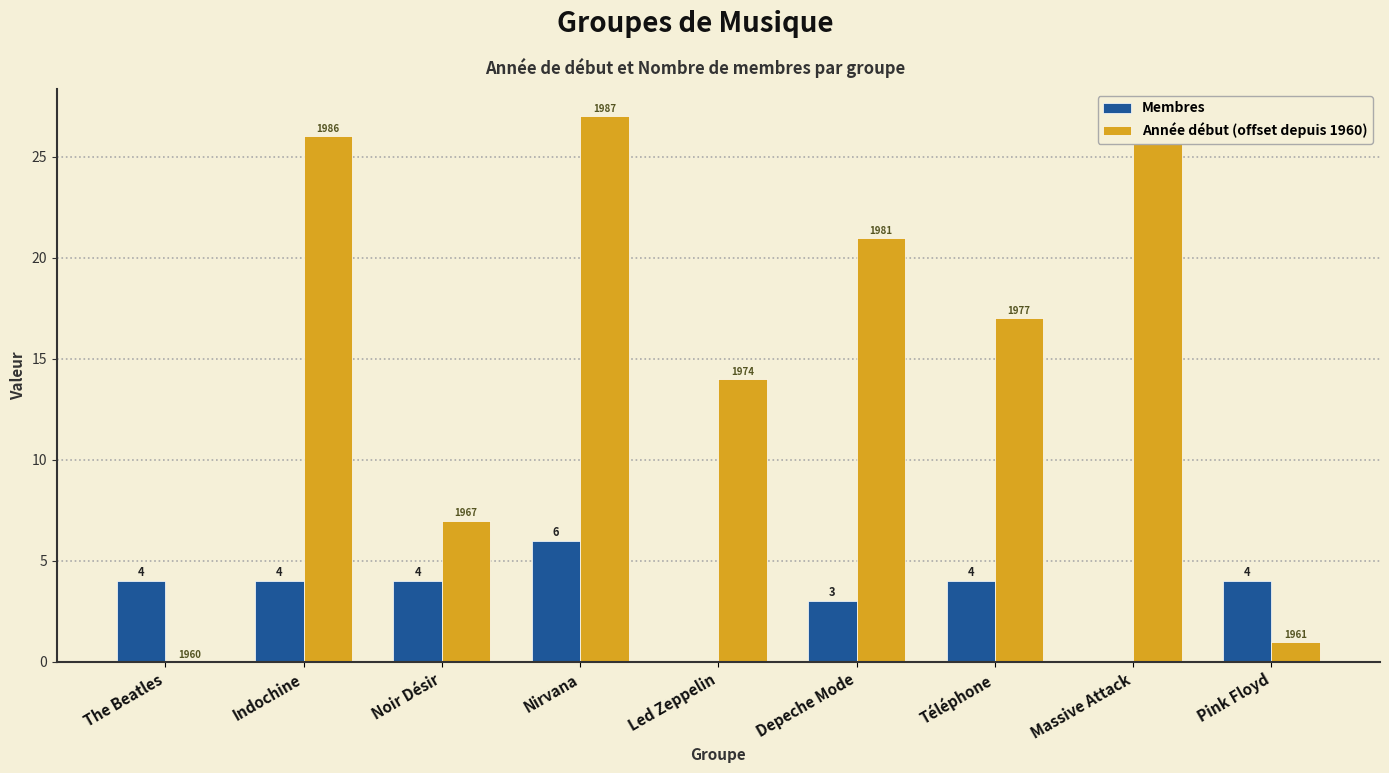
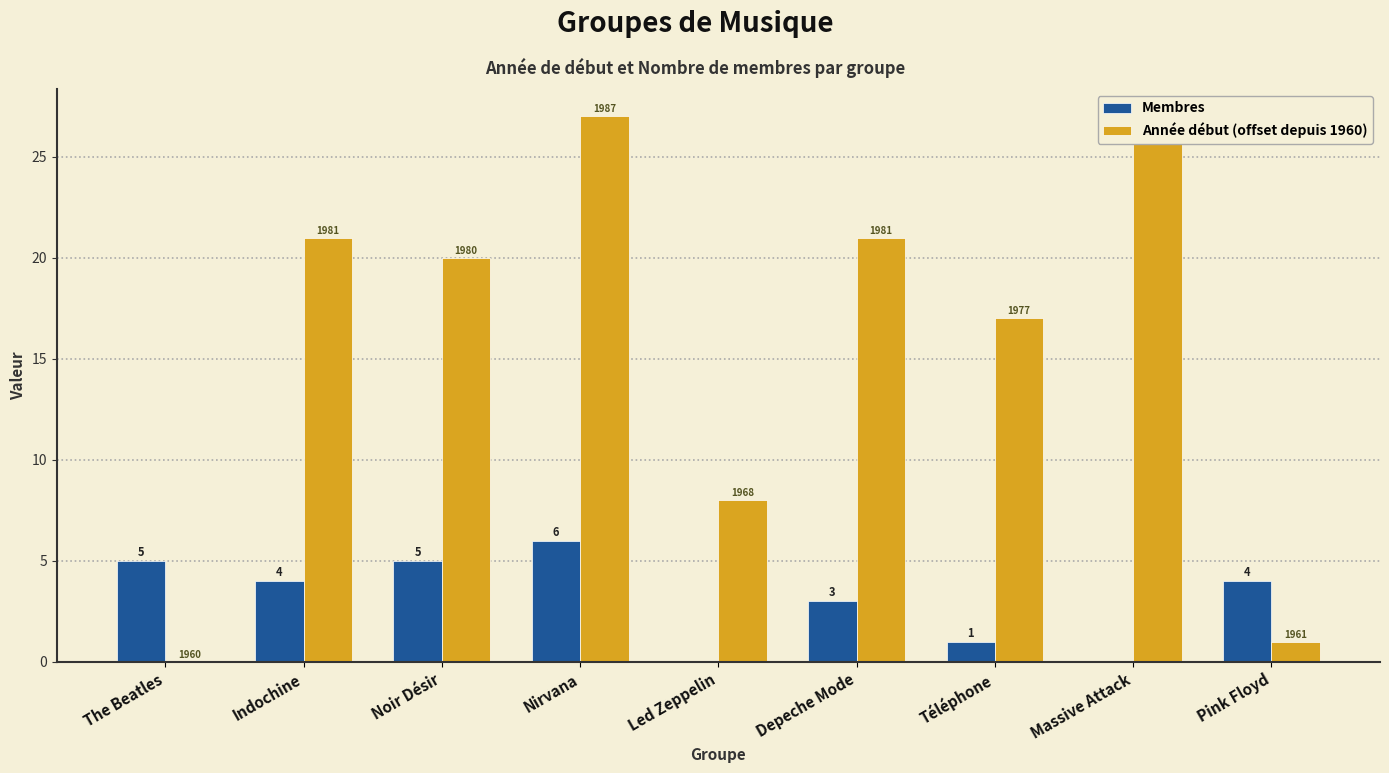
Membres, The Beatles: 4 -> 5
Année début (offset depuis 1960), Indochine: 1986 -> 1981
Membres, Noir Désir: 4 -> 5
Année début (offset depuis 1960), Noir Désir: 1967 -> 1980
Année début (offset depuis 1960), Led Zeppelin: 1974 -> 1968
Membres, Téléphone: 4 -> 1
